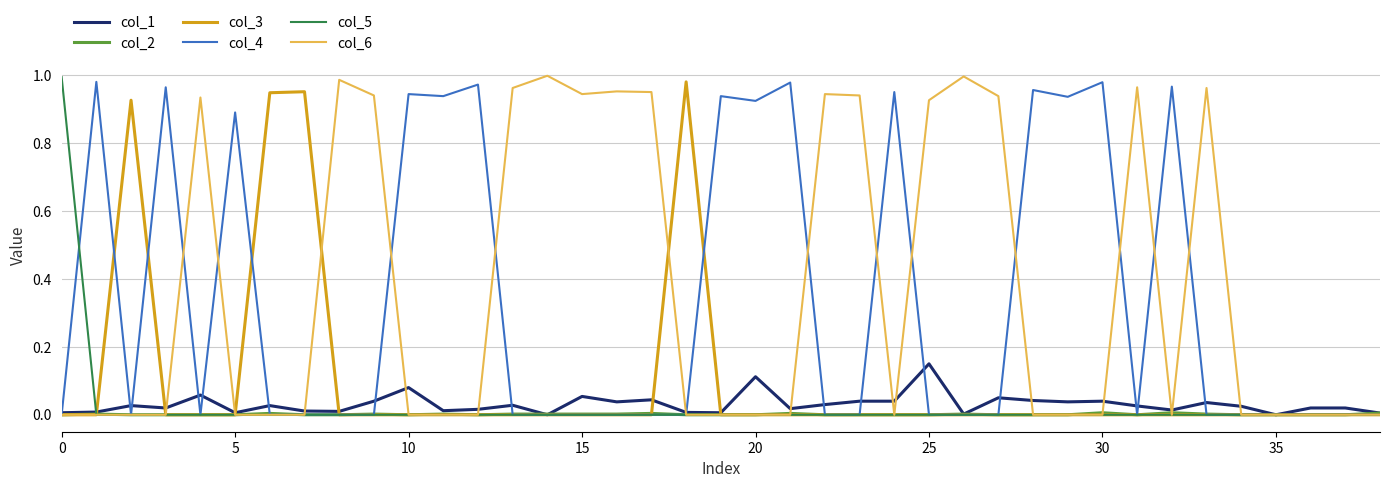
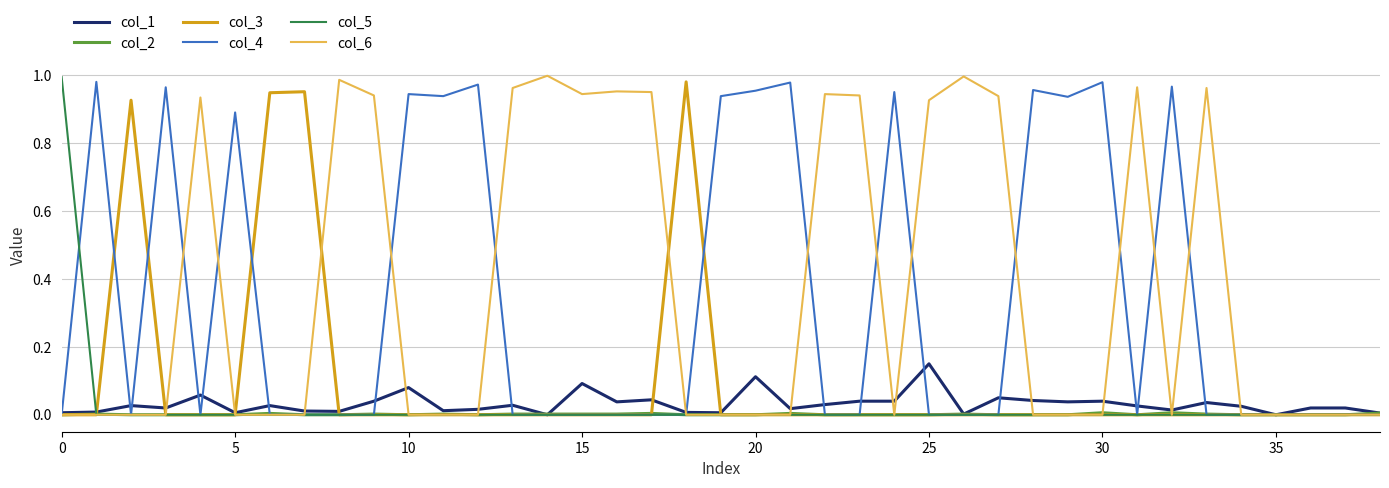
col_1, 15: 0.05 -> 0.09
col_4, 20: 0.92 -> 0.95
